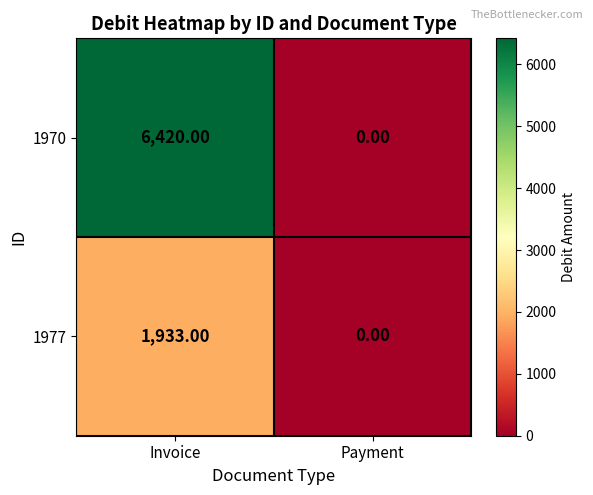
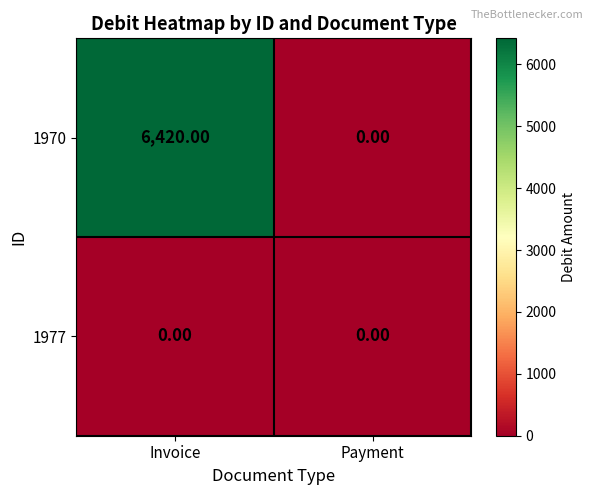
1977, Invoice: 1,933.00 -> 0.00
